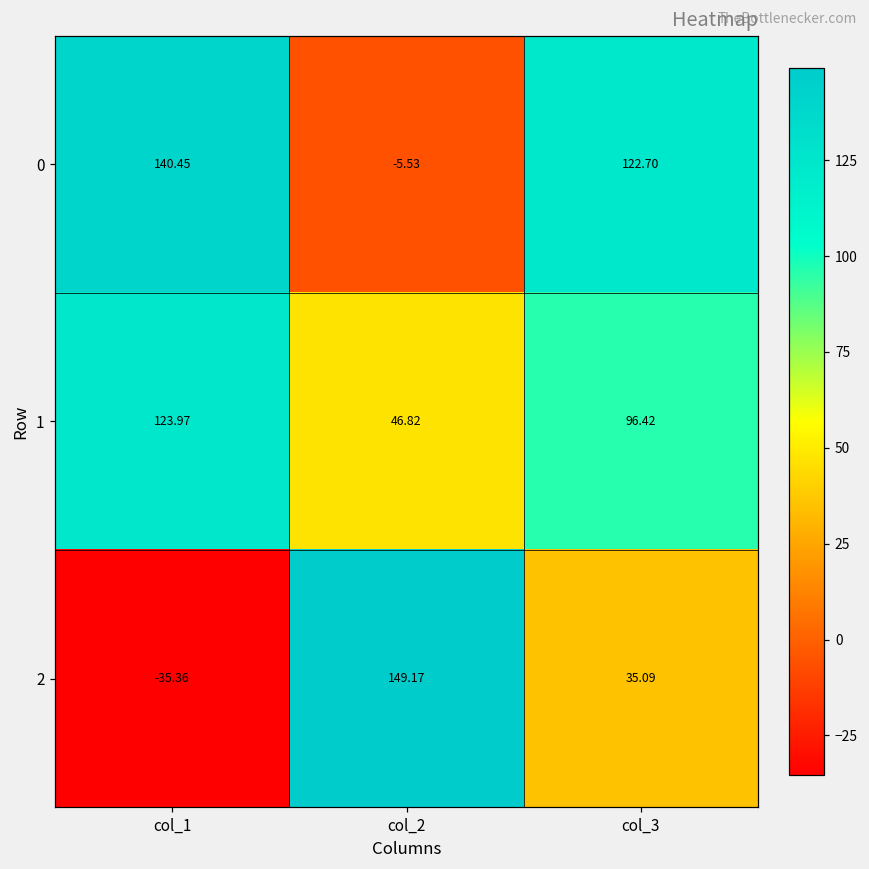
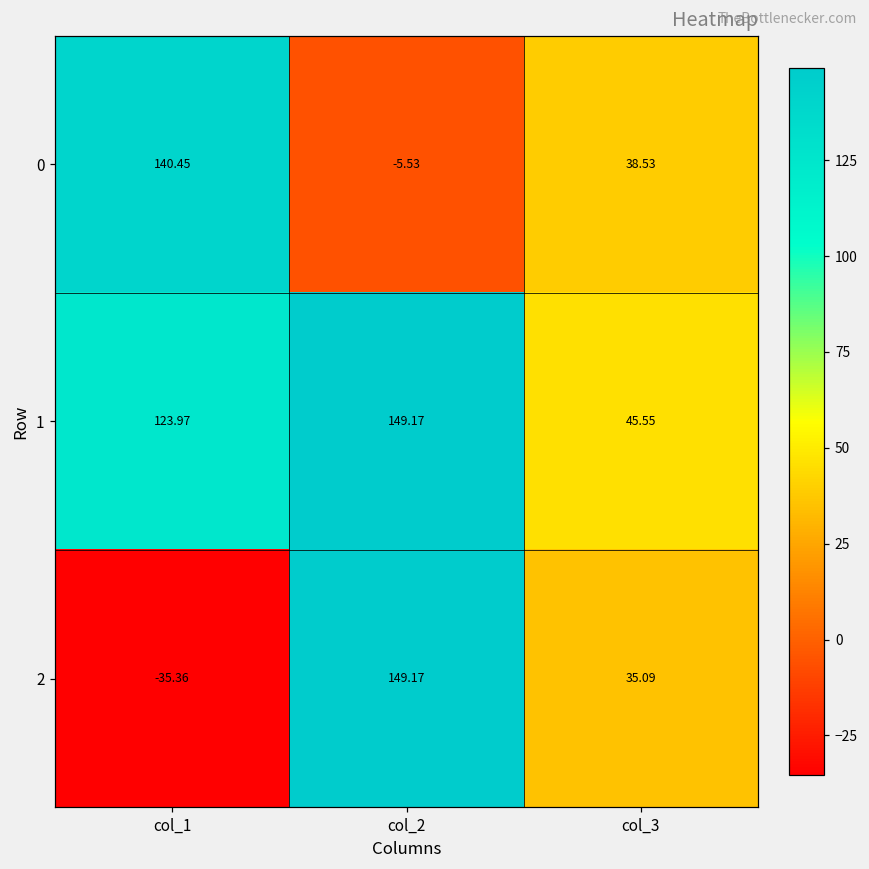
0, col_3: 122.70 -> 38.53
1, col_2: 46.82 -> 149.17
1, col_3: 96.42 -> 45.55
